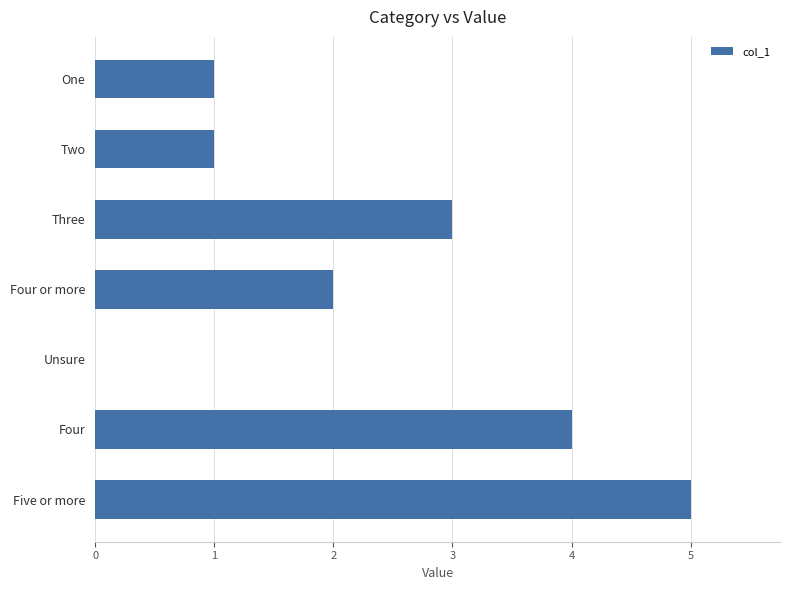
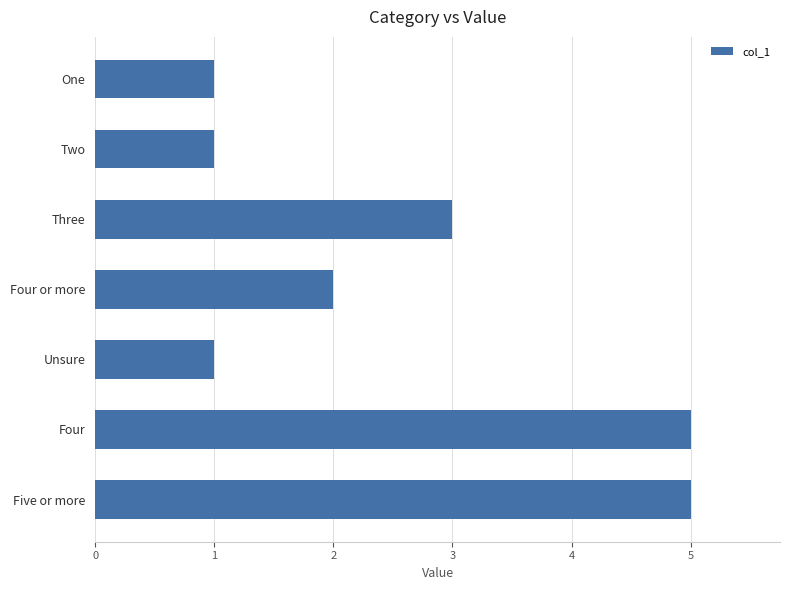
Unsure: 0 -> 1
Four: 4 -> 5
